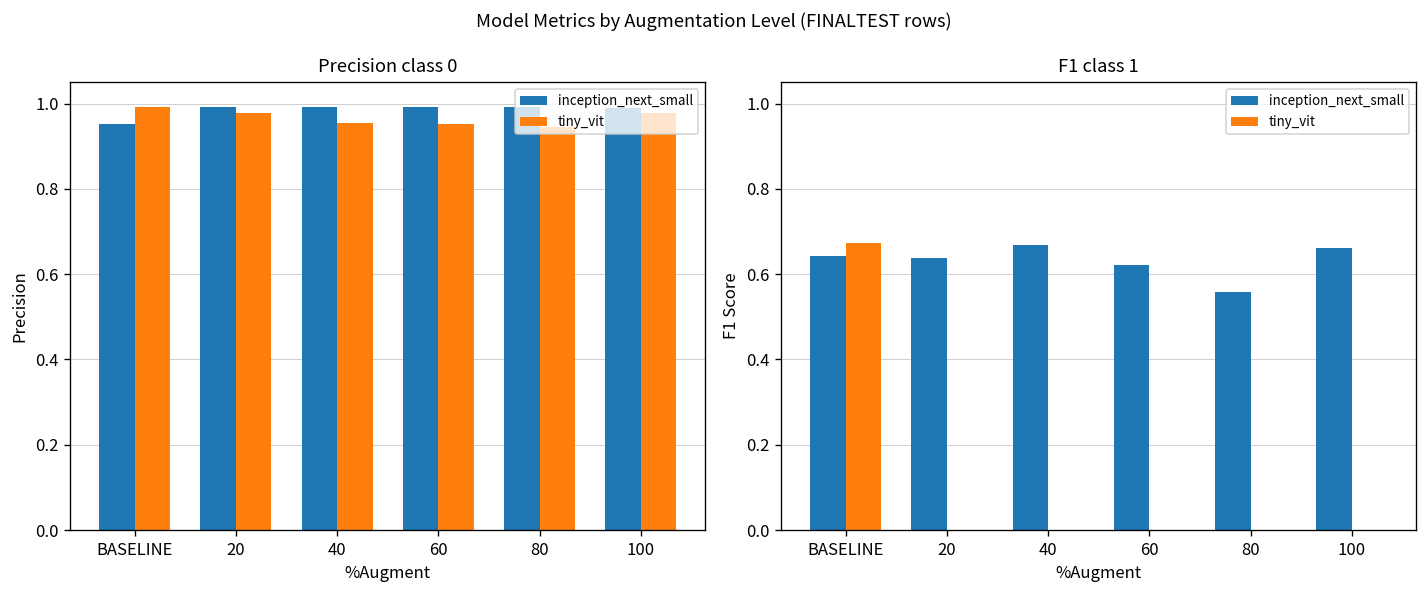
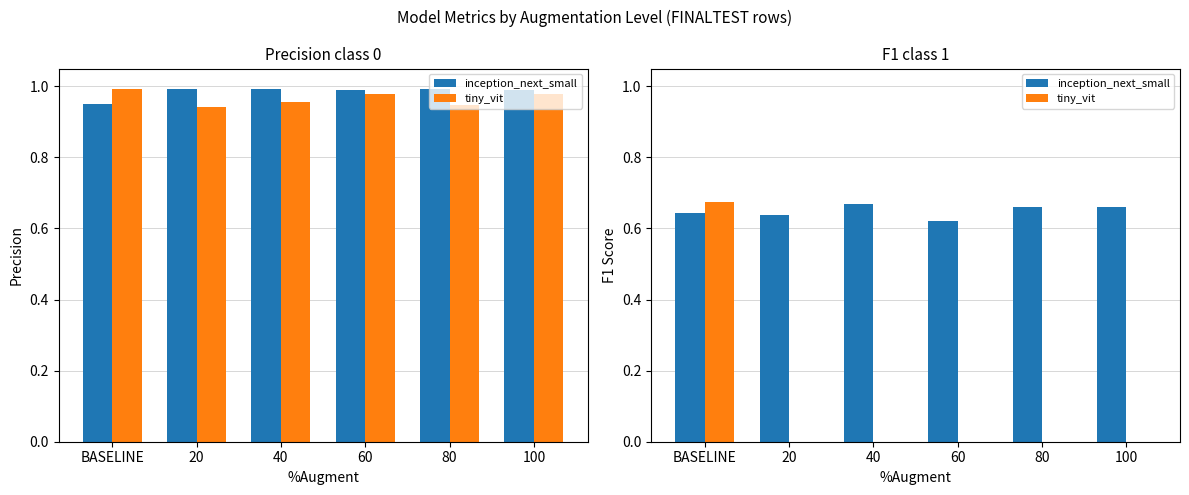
Precision class 0, tiny_vit, 20: 0.98 -> 0.94
Precision class 0, tiny_vit, 60: 0.95 -> 0.98
F1 class 1, inception_next_small, 80: 0.56 -> 0.66
